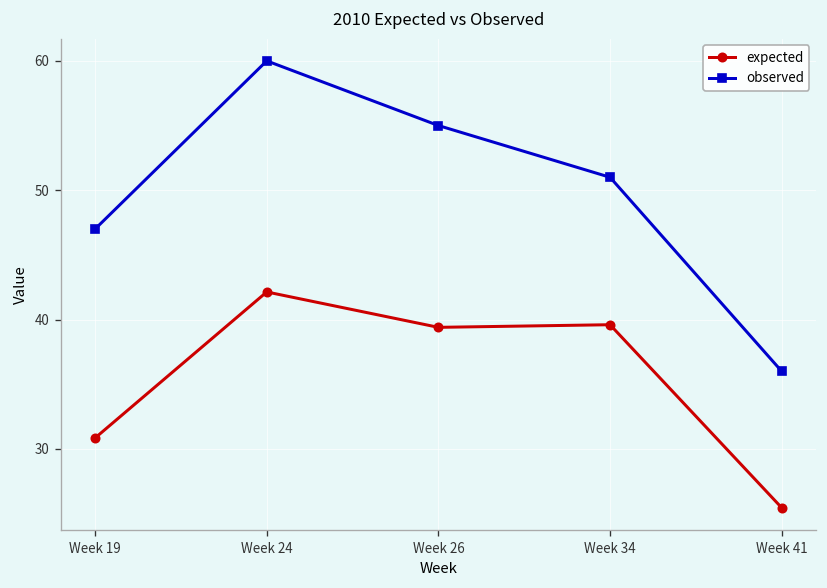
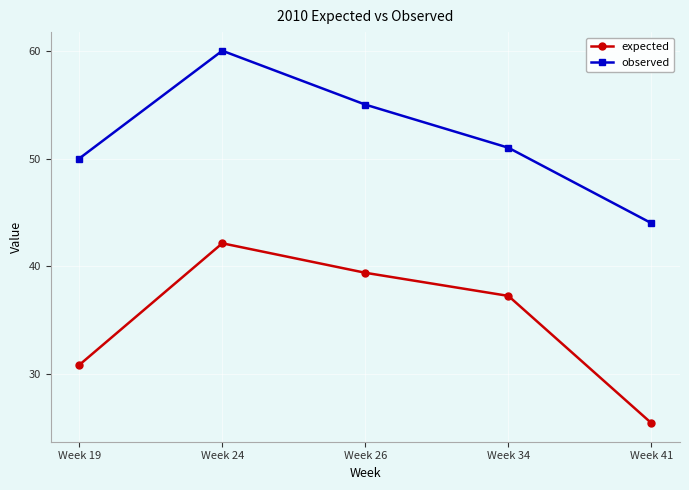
observed, Week 19: 47 -> 50
expected, Week 34: 39.6 -> 37.3
observed, Week 41: 36 -> 44
